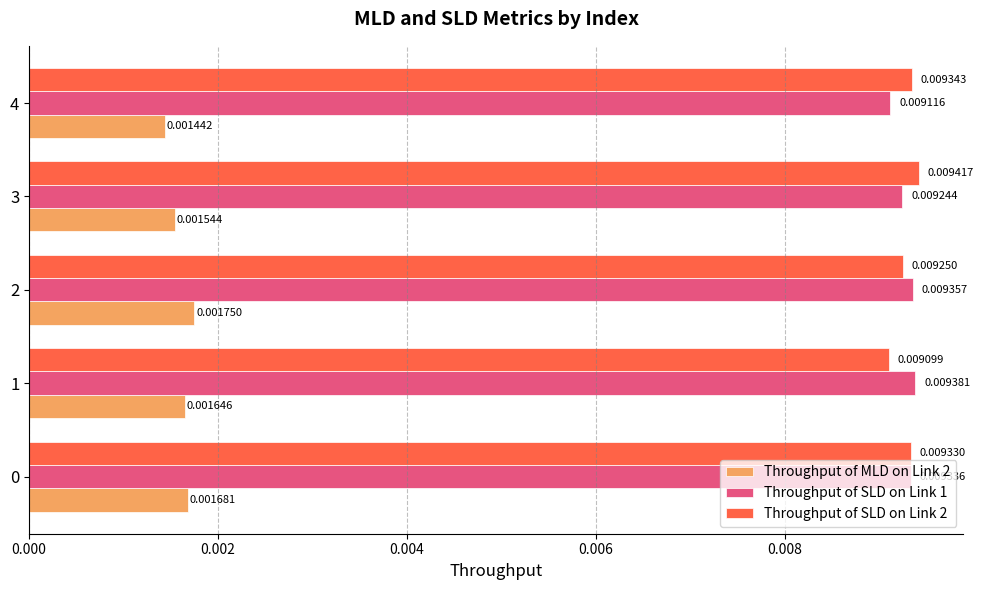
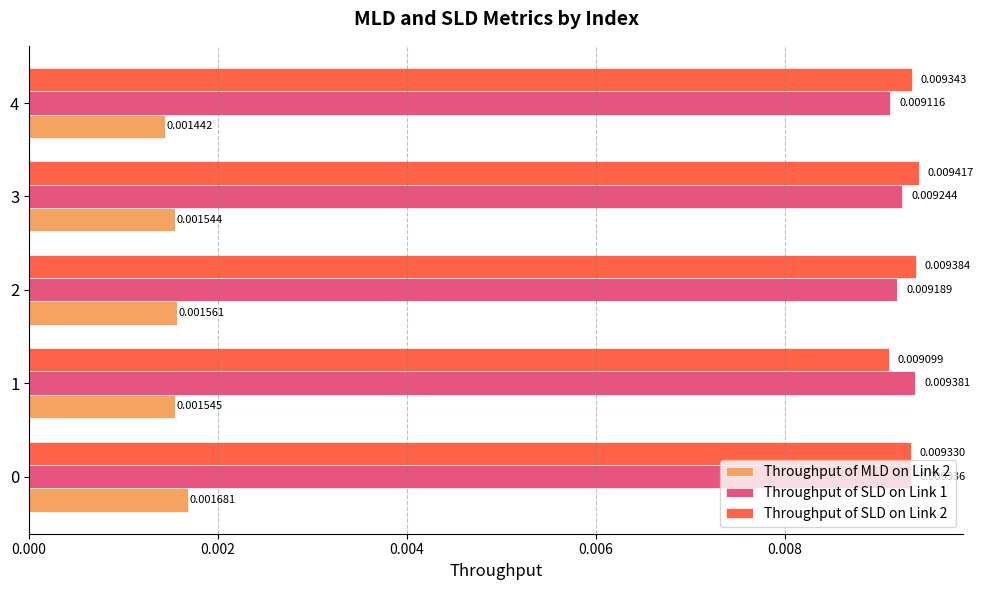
Throughput of SLD on Link 2, 2: 0.009250 -> 0.009384
Throughput of SLD on Link 1, 2: 0.009357 -> 0.009189
Throughput of MLD on Link 2, 2: 0.001750 -> 0.001561
Throughput of MLD on Link 2, 1: 0.001646 -> 0.001545
